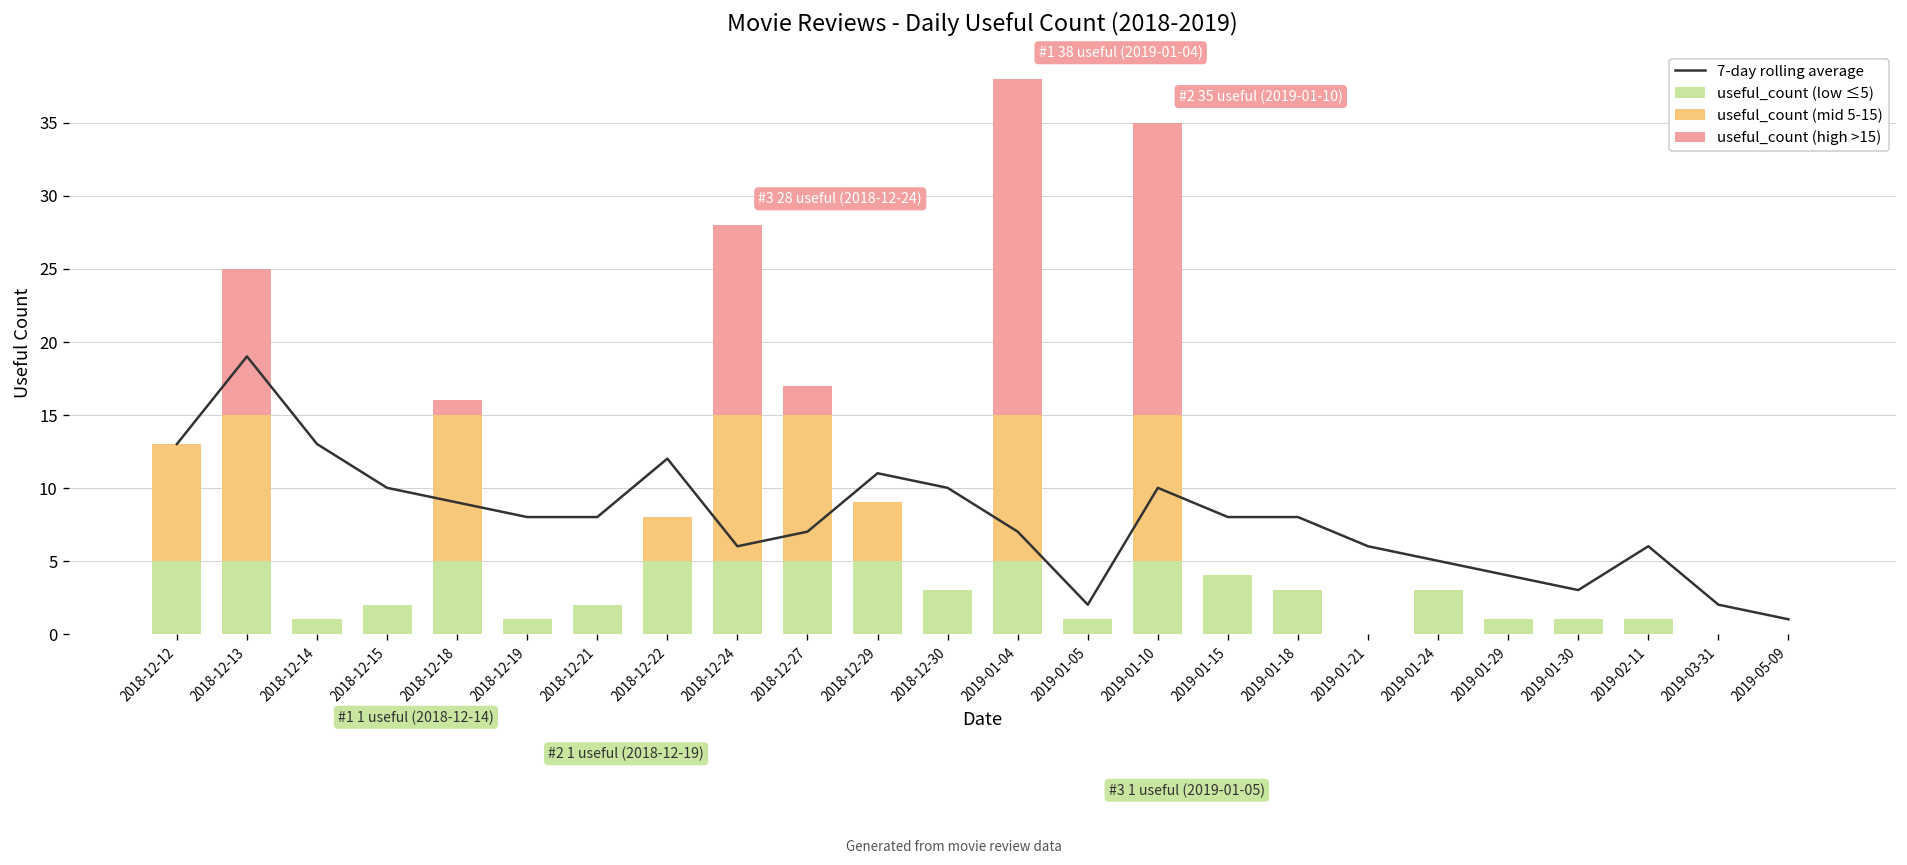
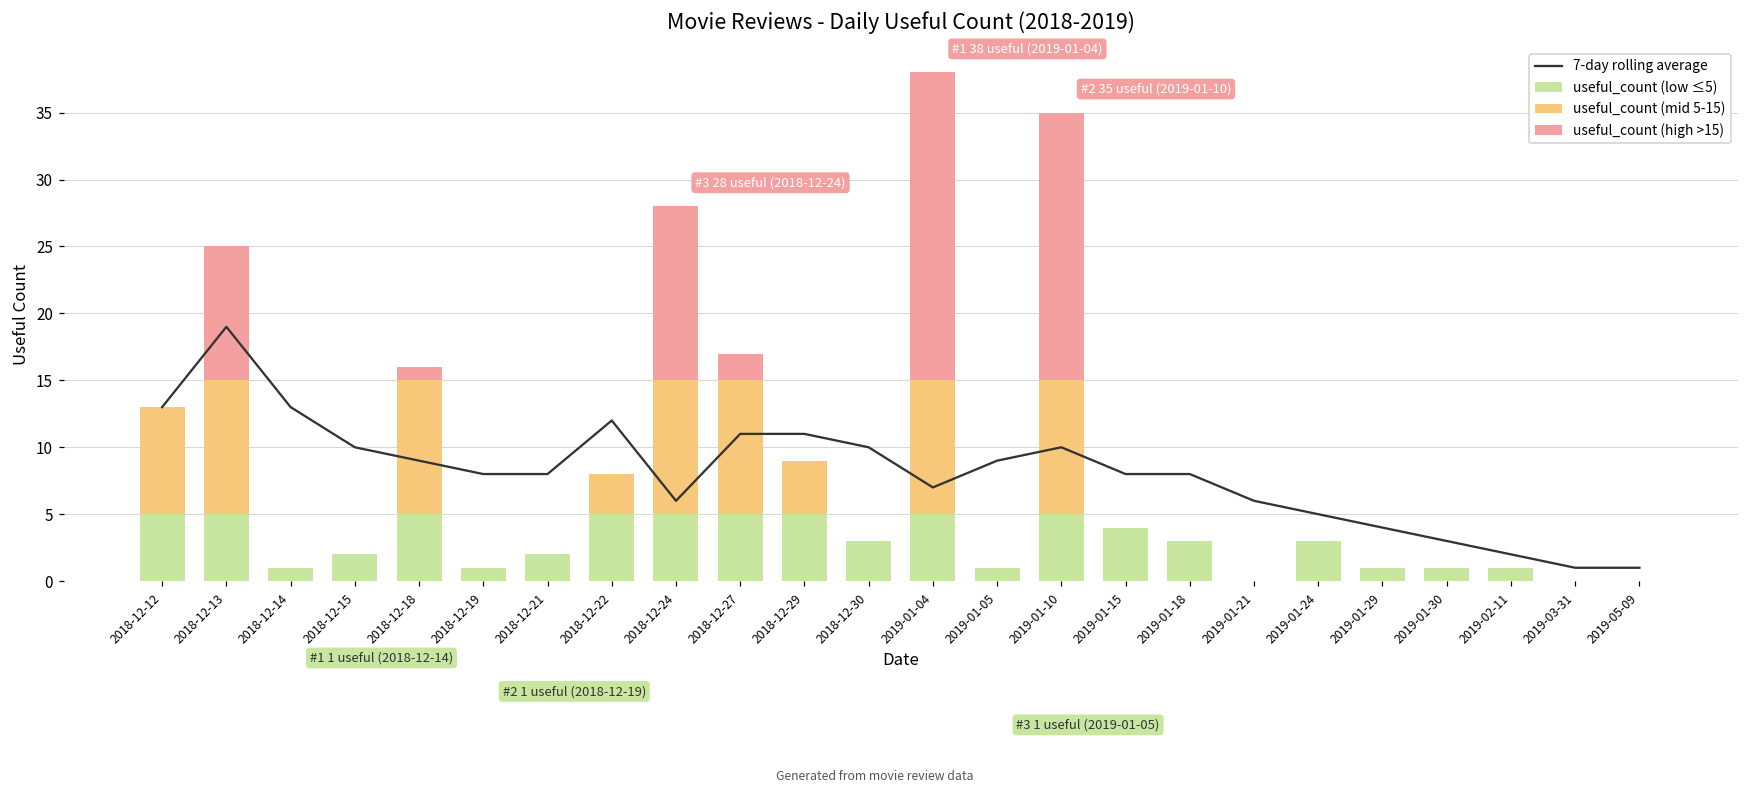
7-day rolling average, 2018-12-27: 7 -> 11
7-day rolling average, 2019-01-05: 2 -> 9
7-day rolling average, 2019-02-11: 6 -> 2
7-day rolling average, 2019-03-31: 2 -> 1
